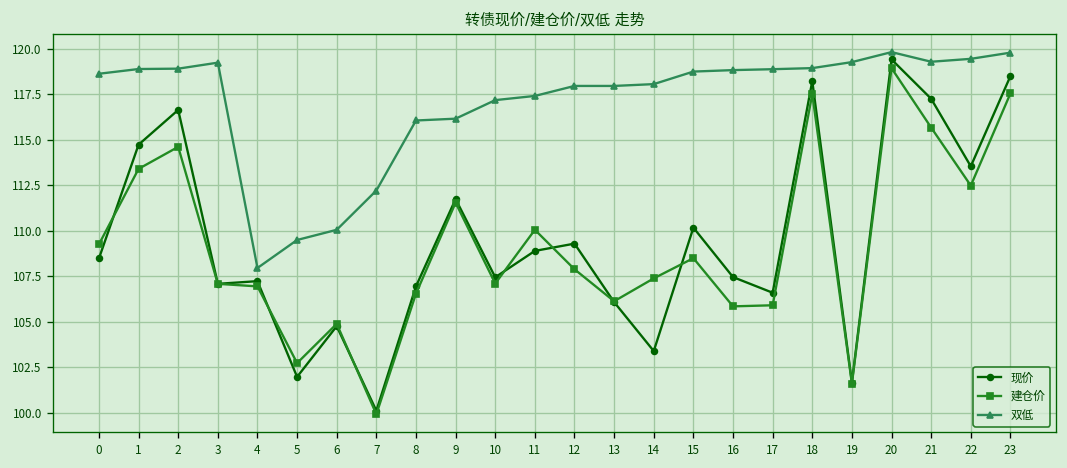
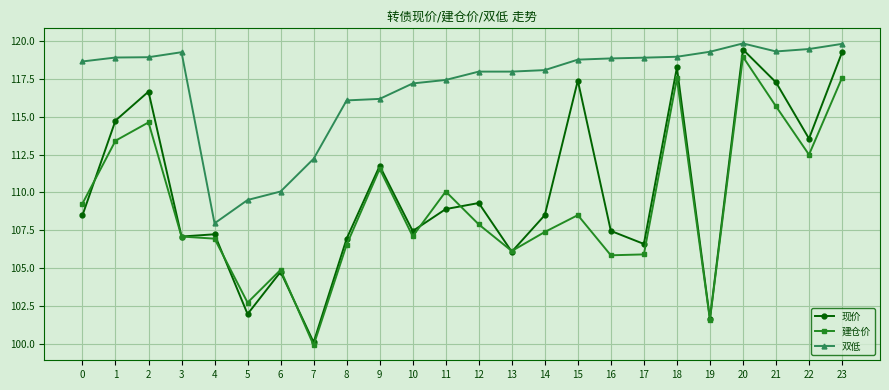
现价, 14: 103.4 -> 108.5
现价, 15: 110.2 -> 117.4
现价, 23: 118.5 -> 119.2
